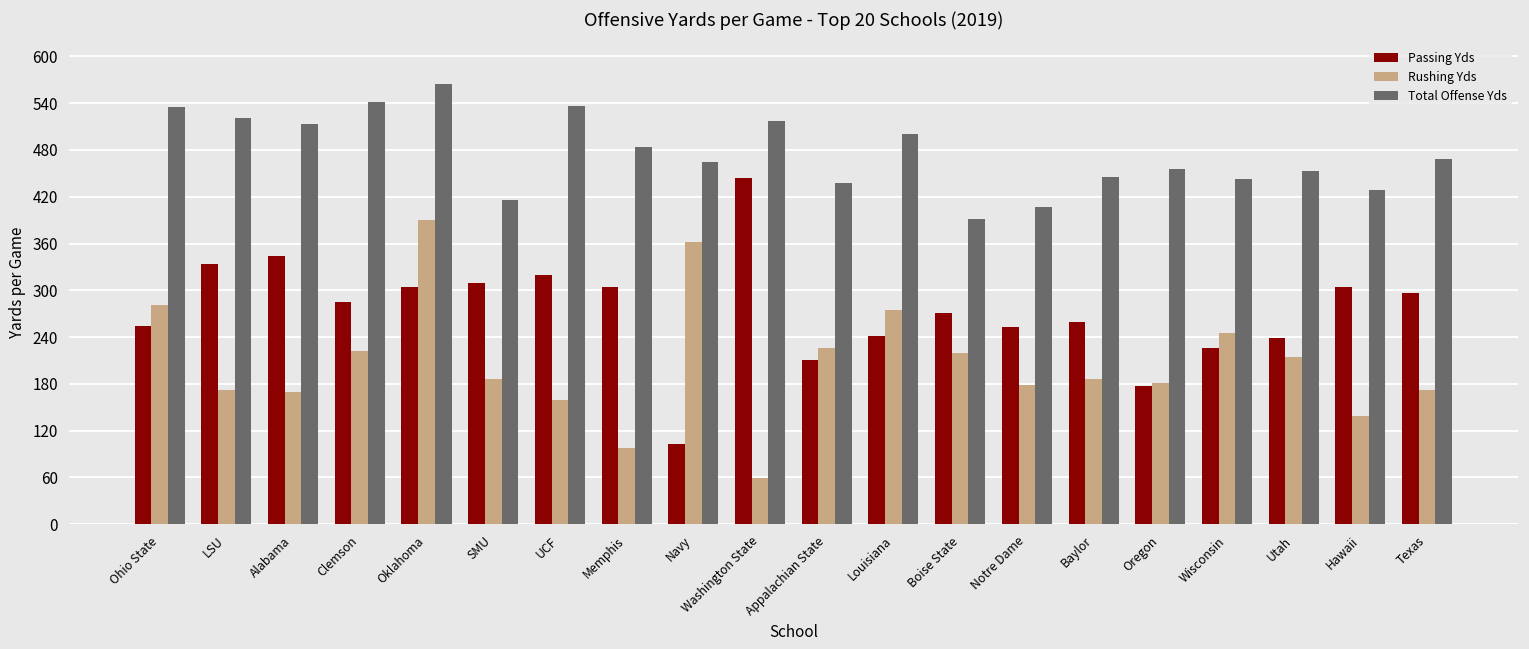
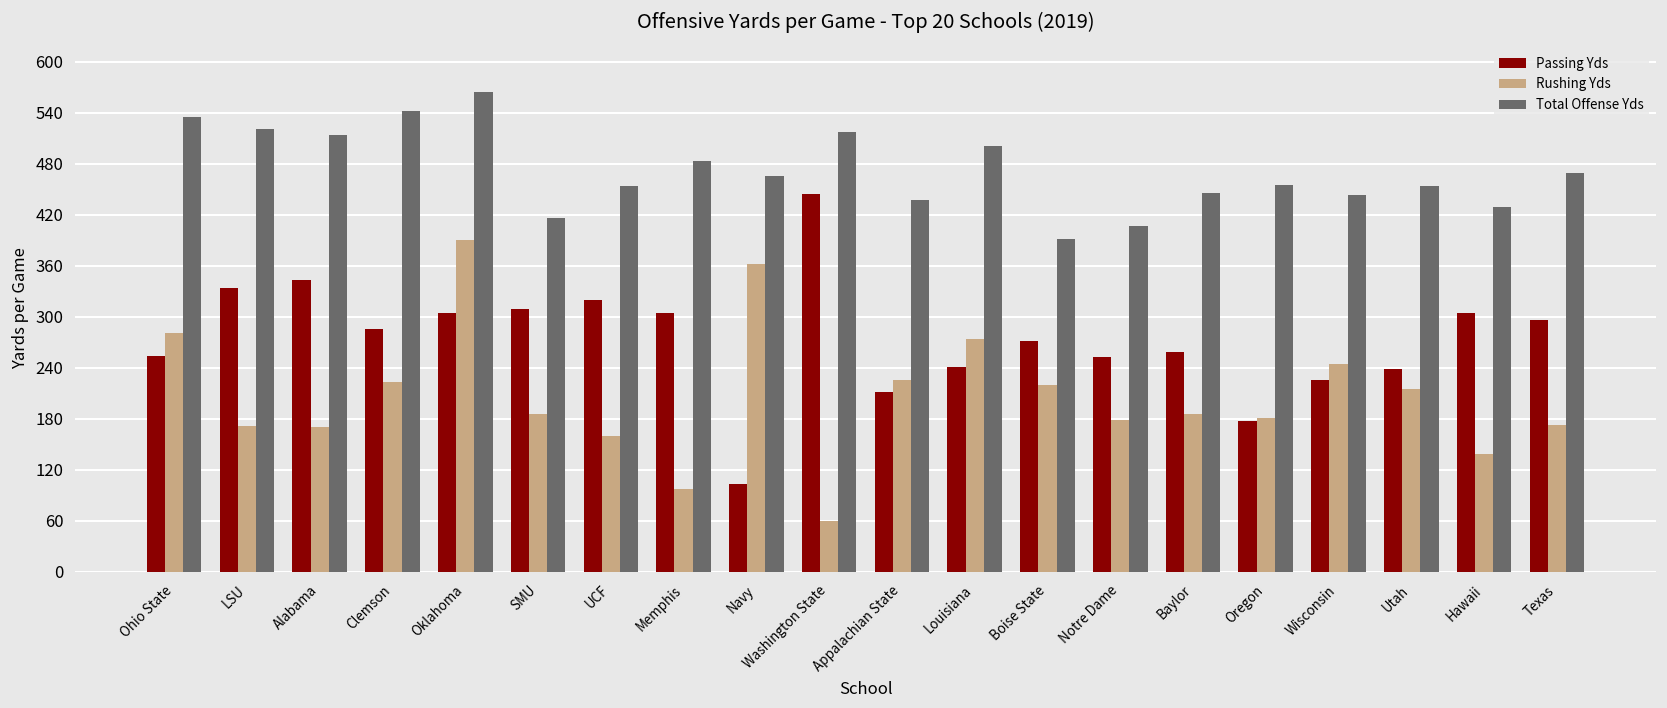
Total Offense Yds, UCF: 540 -> 450
